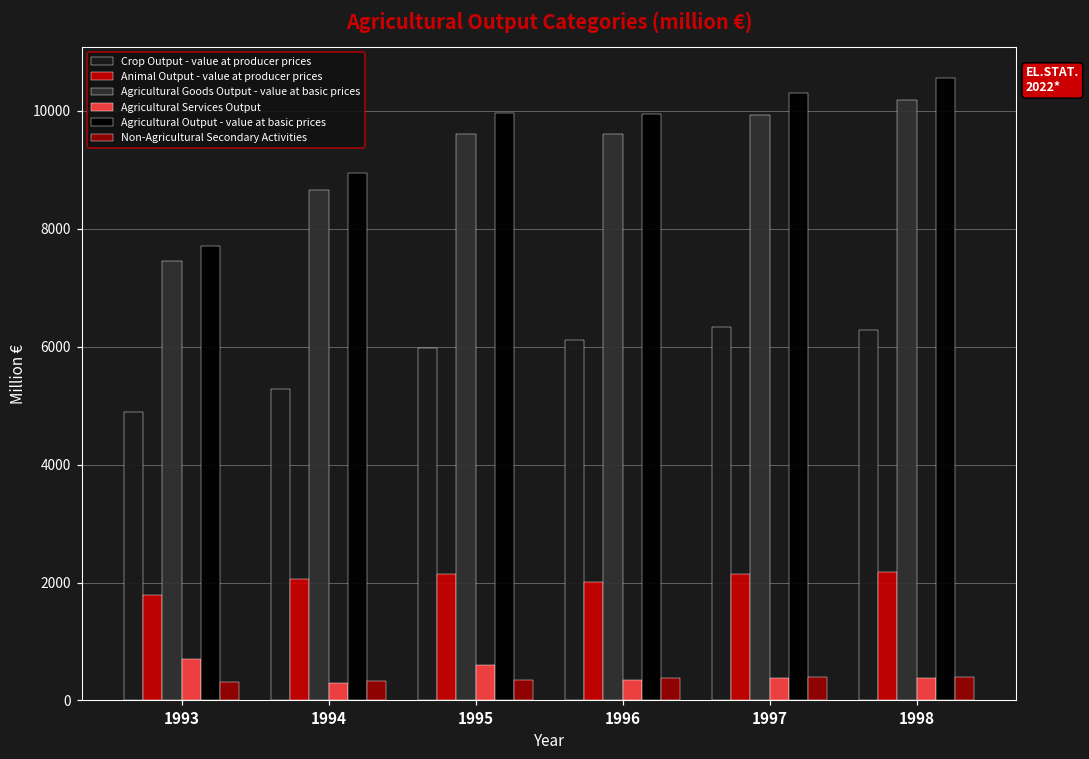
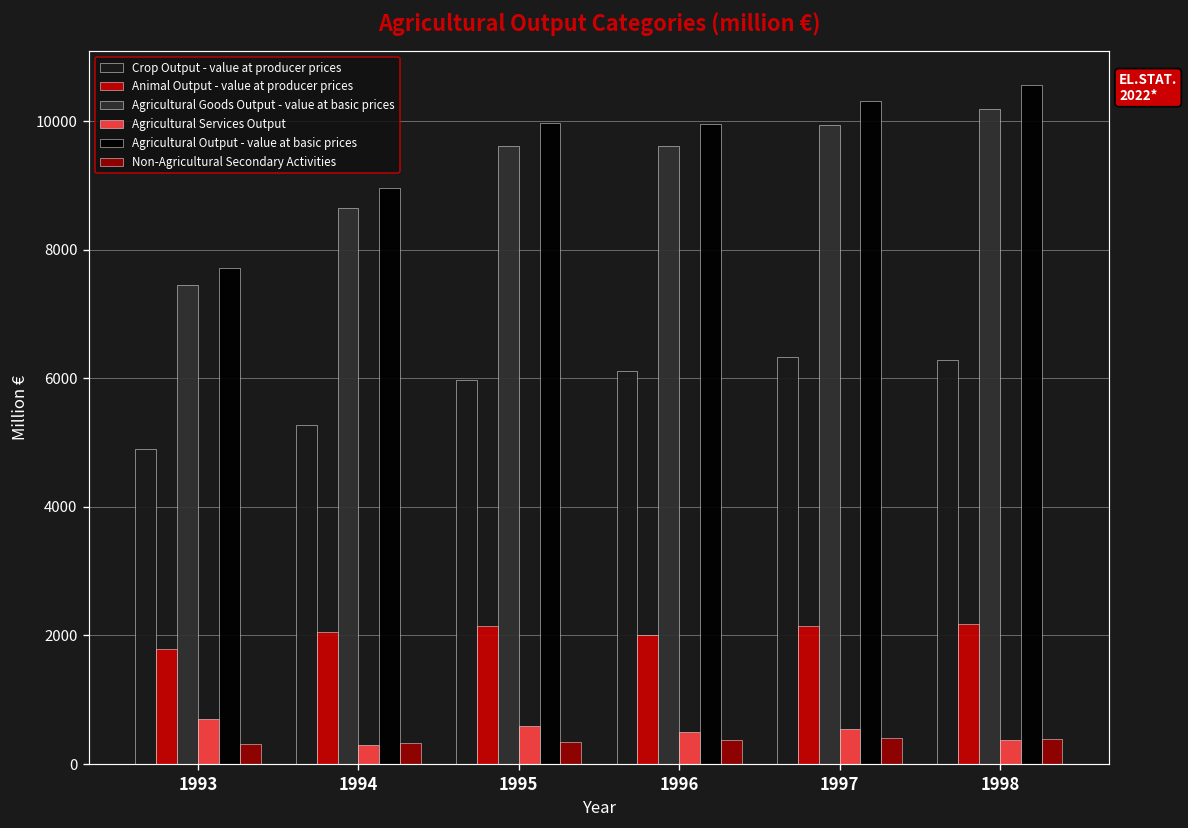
Agricultural Services Output, 1996: 300 -> 500
Agricultural Services Output, 1997: 400 -> 500
